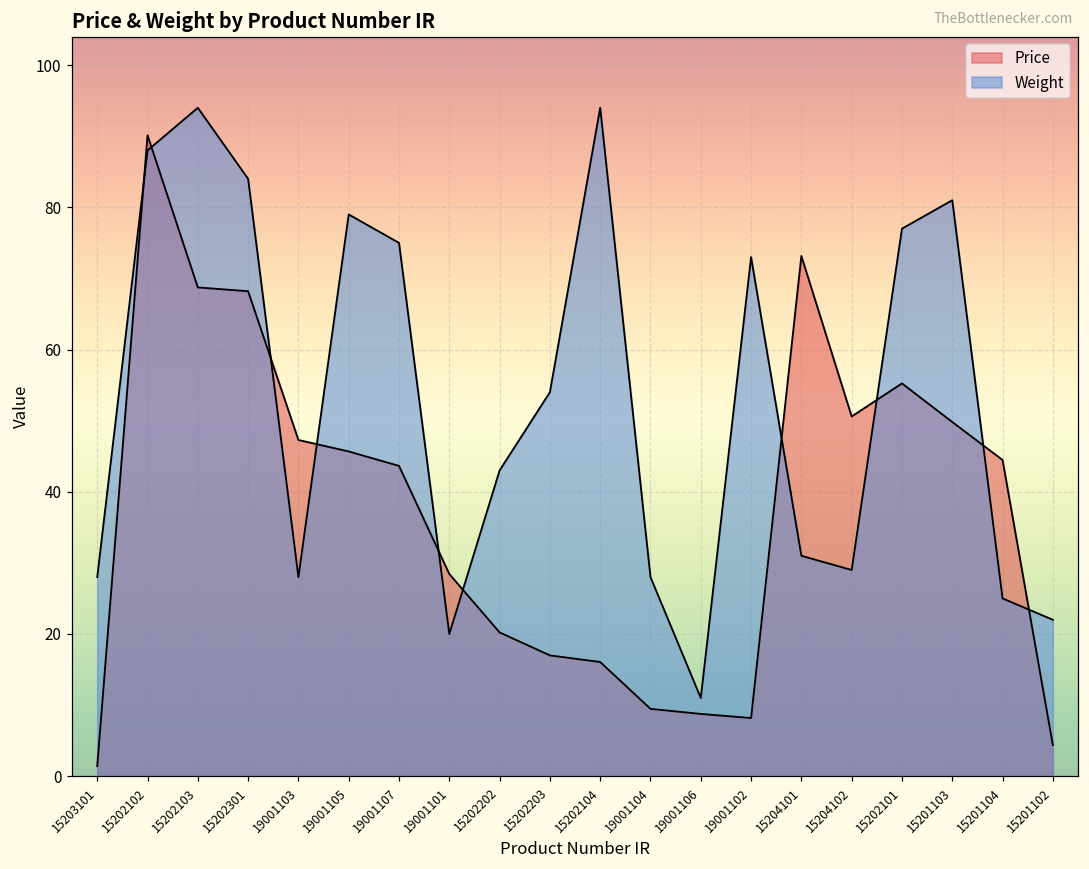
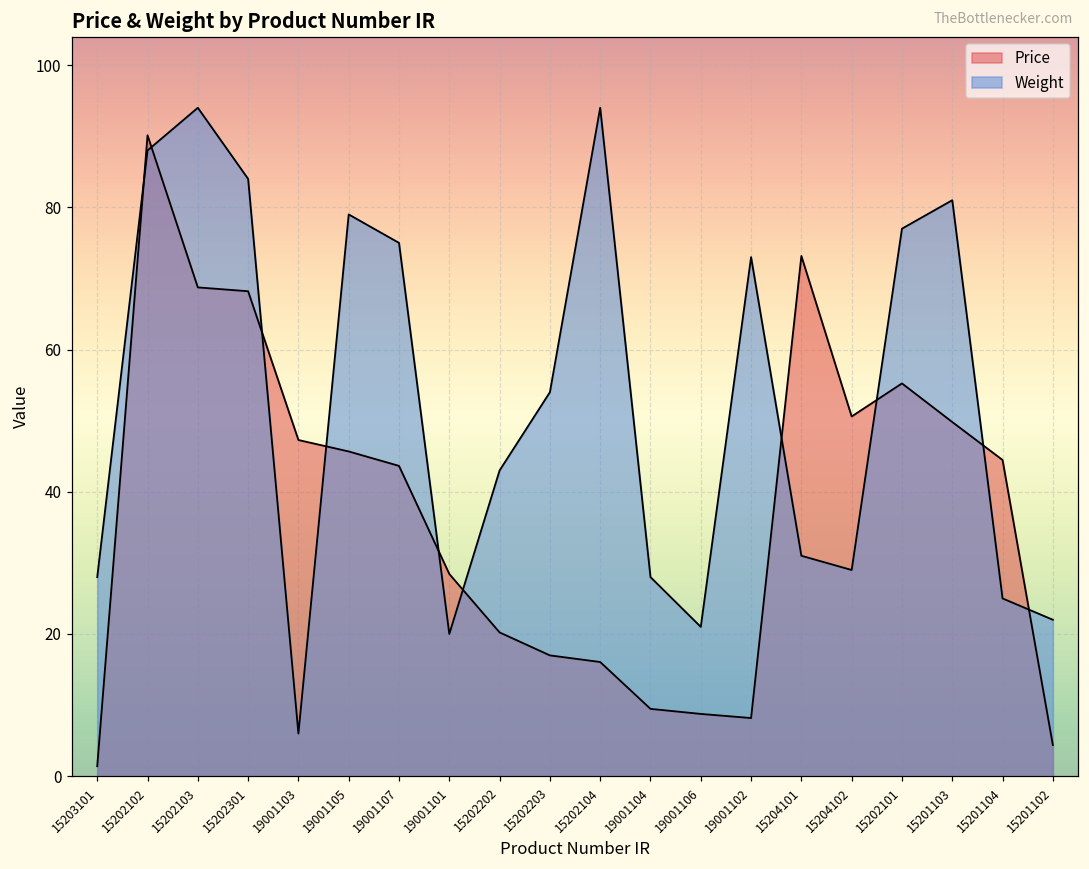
Weight, 19001103: 28 -> 6
Weight, 19001106: 11 -> 21
